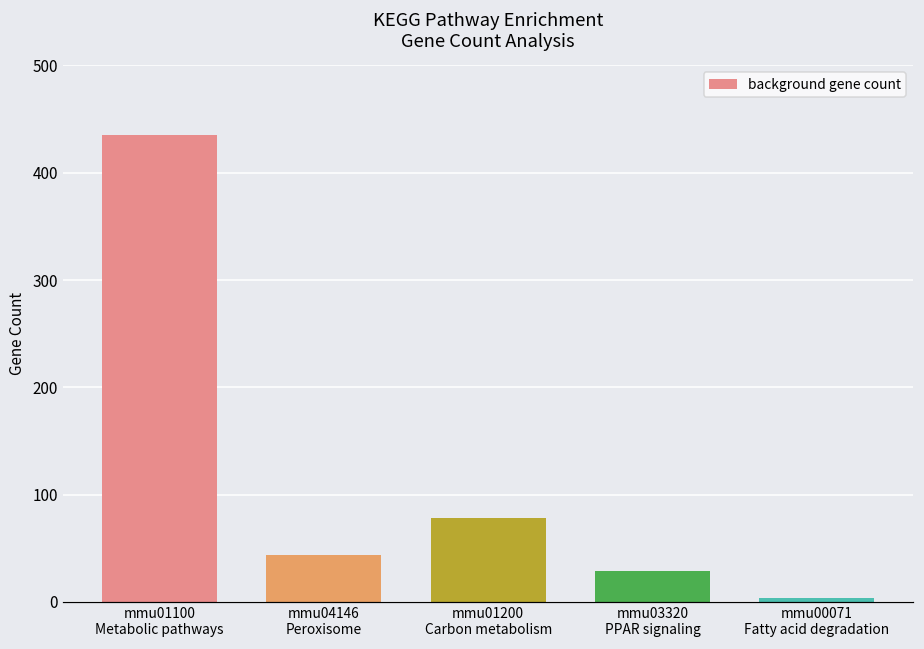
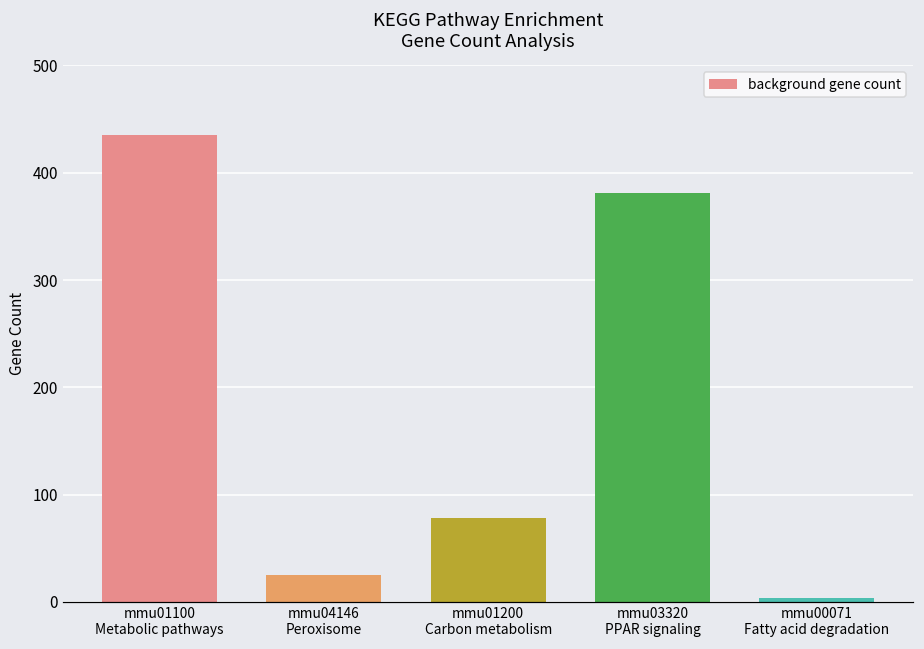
mmu04146 Peroxisome: 40 -> 30
mmu03320 PPAR signaling: 30 -> 380
